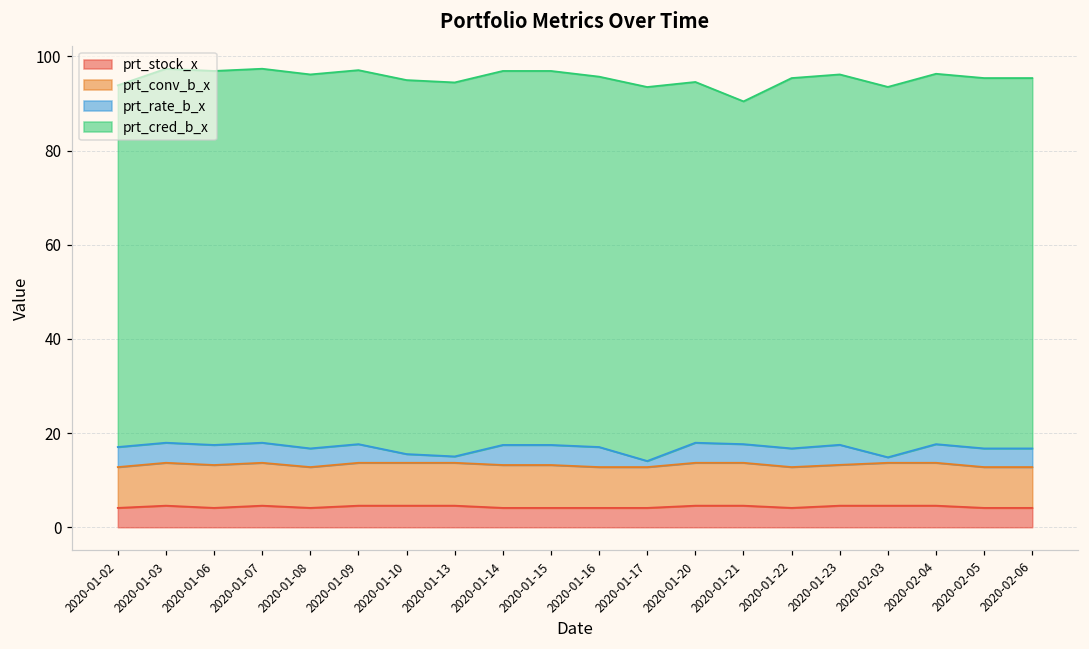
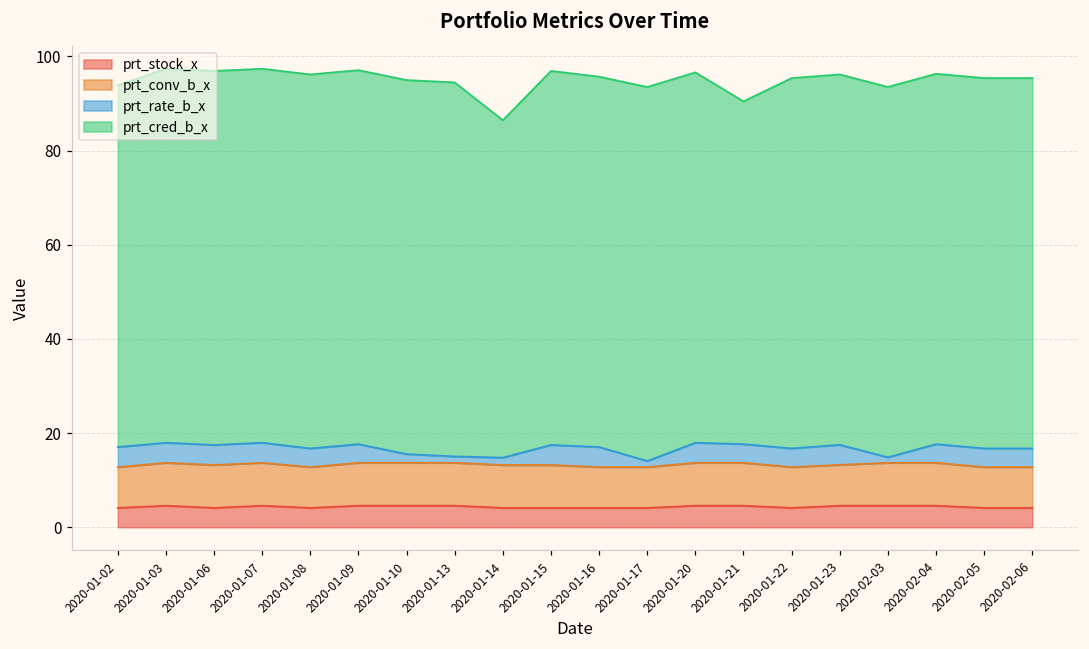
prt_rate_b_x, 2020-01-14: 4 -> 2
prt_cred_b_x, 2020-01-14: 79 -> 72
prt_cred_b_x, 2020-01-20: 77 -> 79
